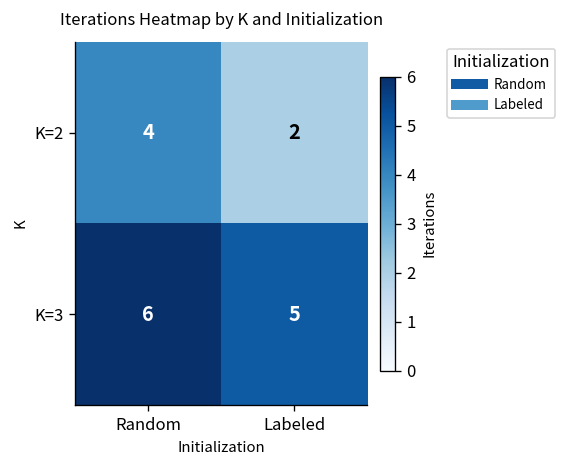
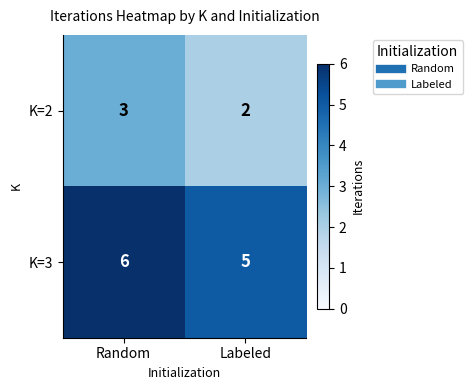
K=2, Random: 4 -> 3
